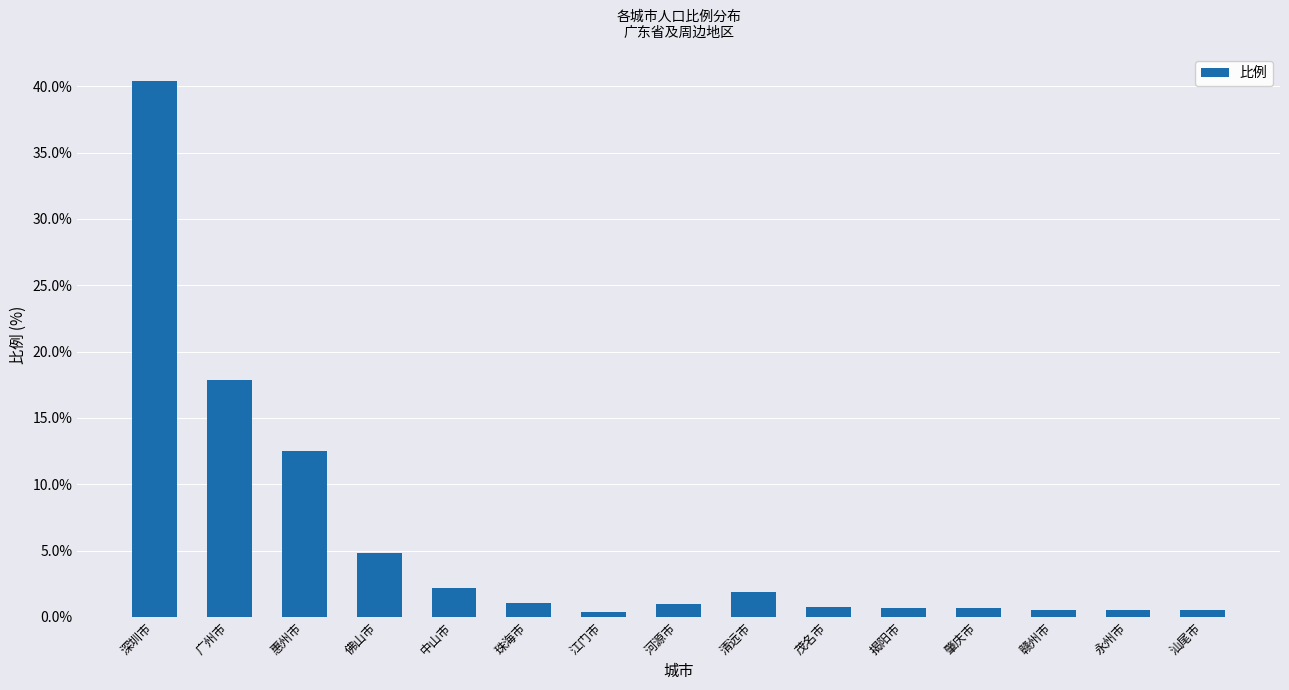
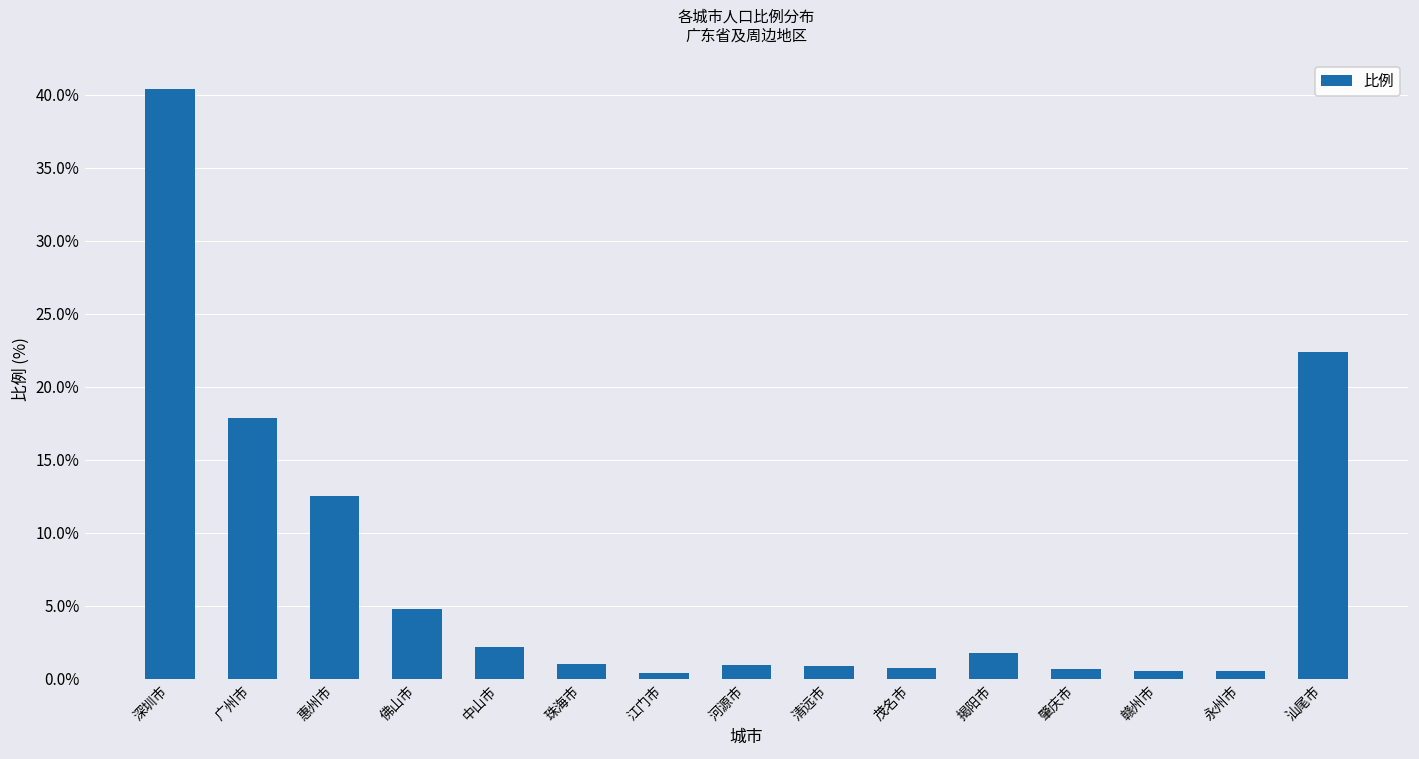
清远市: 1.9% -> 0.8%
揭阳市: 0.7% -> 1.8%
汕尾市: 0.5% -> 22.4%
